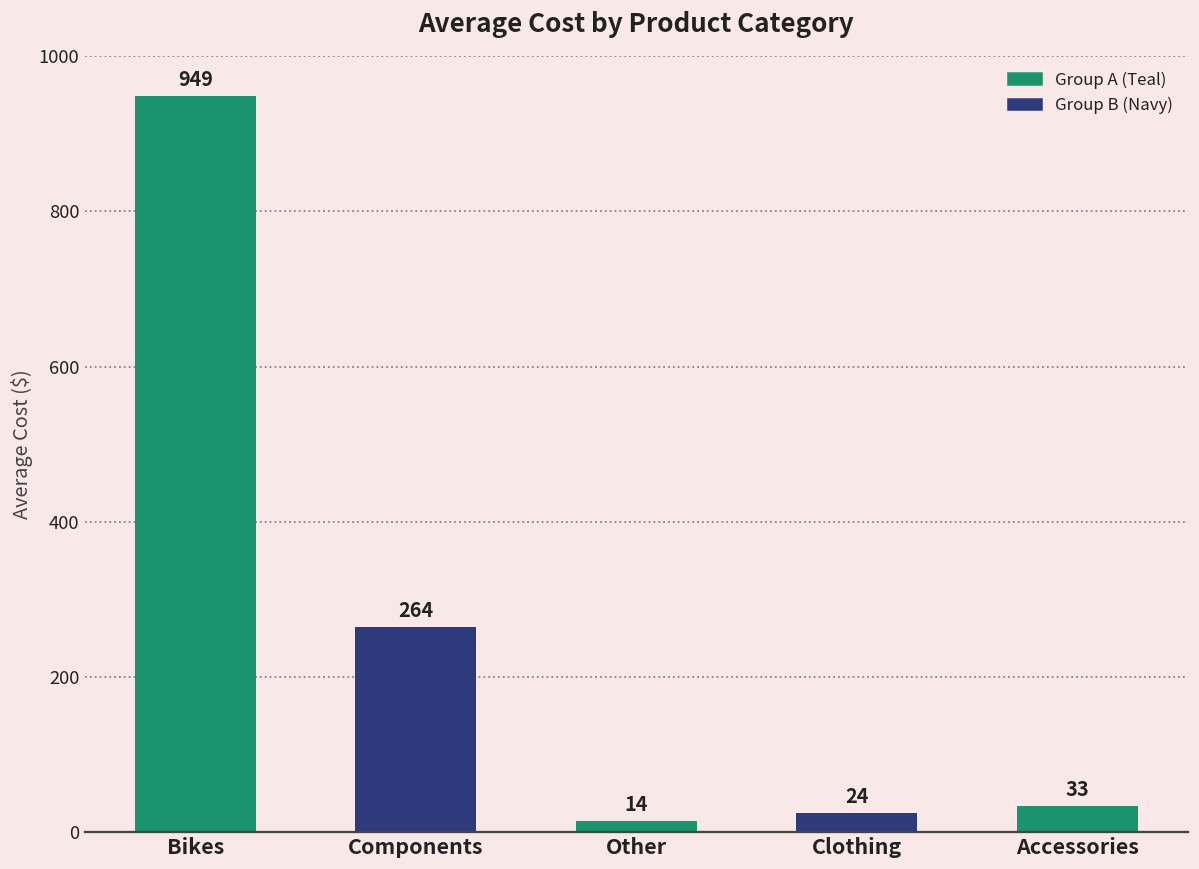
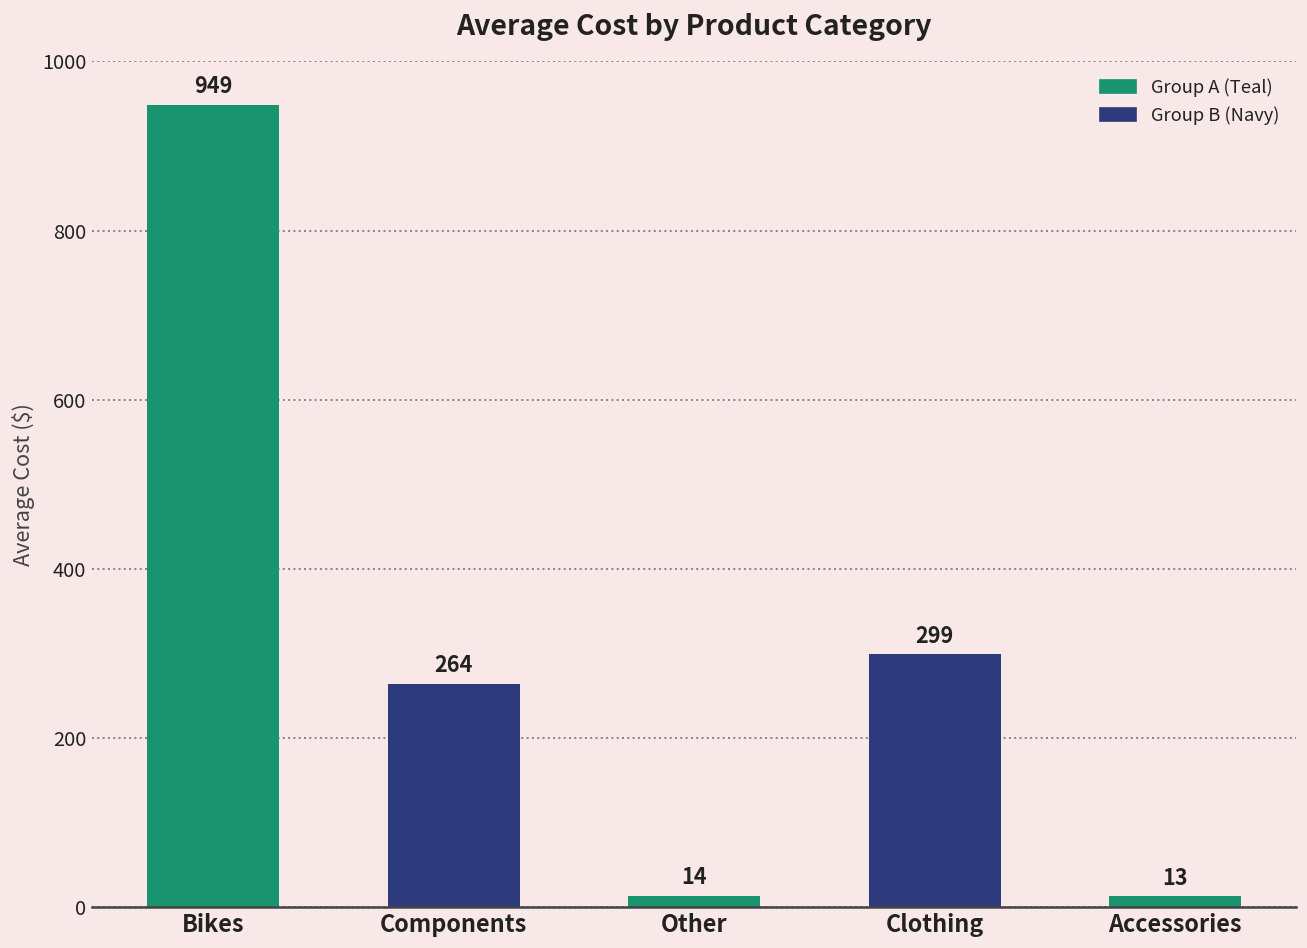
Clothing: 24 -> 299
Accessories: 33 -> 13
